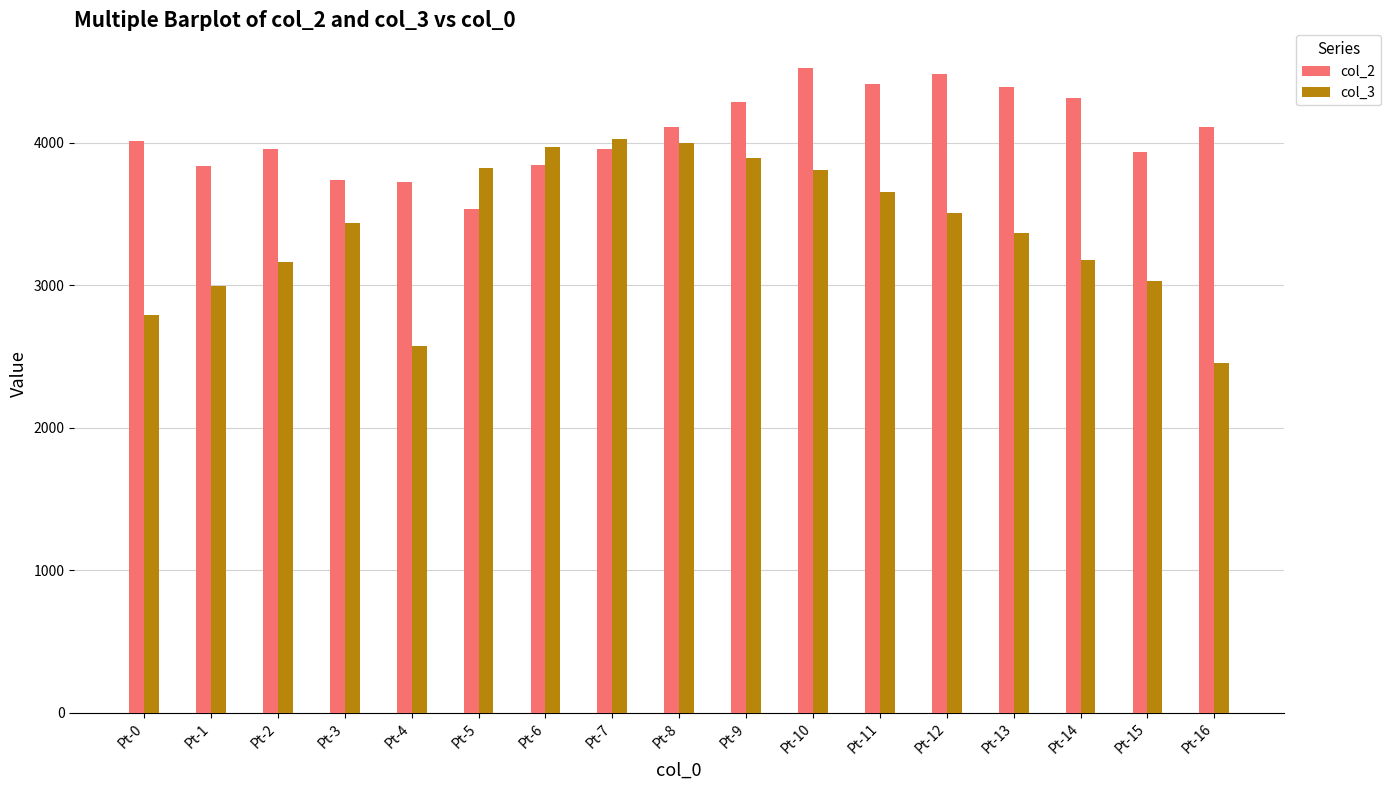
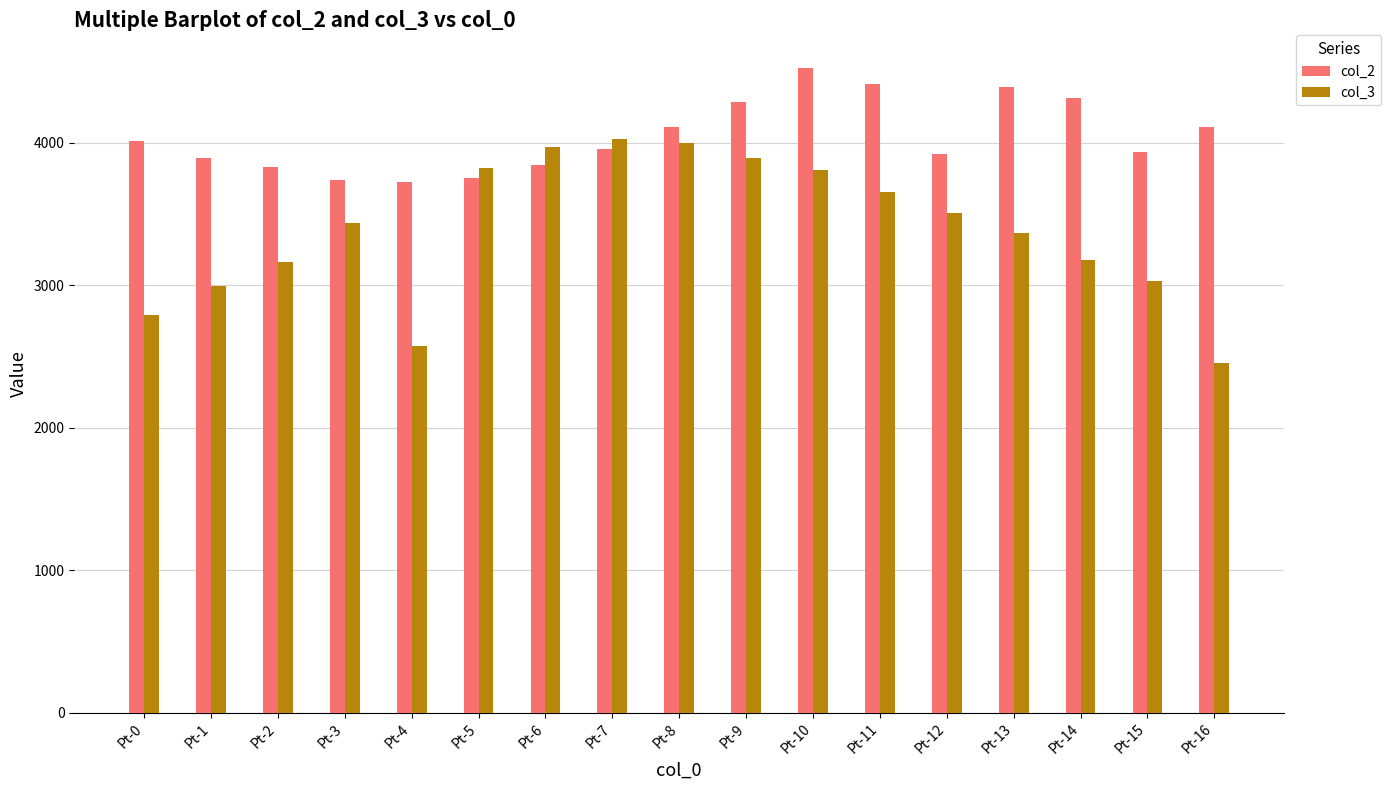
col_2, Pt-1: 3830 -> 3900
col_2, Pt-2: 3960 -> 3830
col_2, Pt-5: 3530 -> 3760
col_2, Pt-12: 4480 -> 3920
